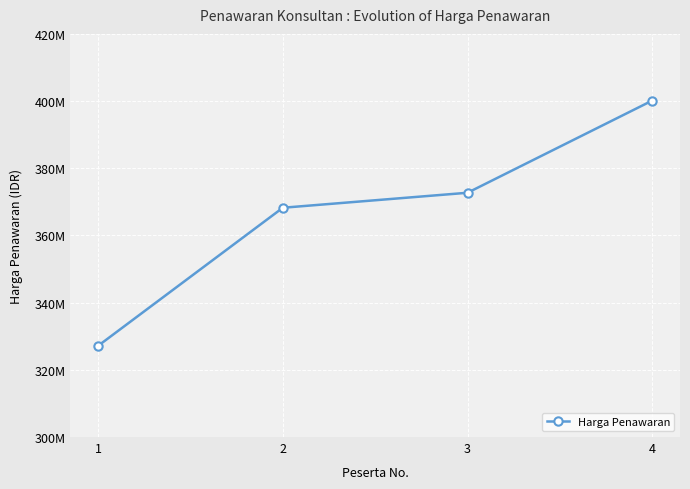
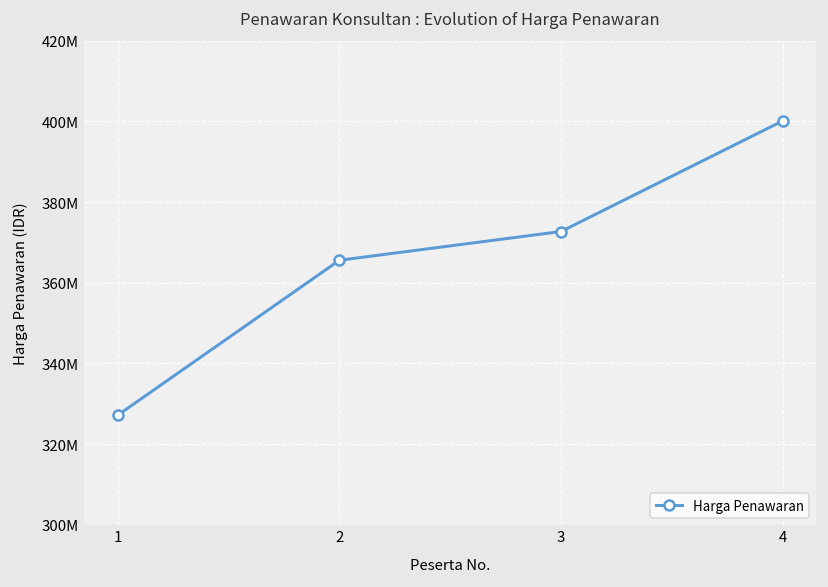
2: 368000000 -> 366000000
